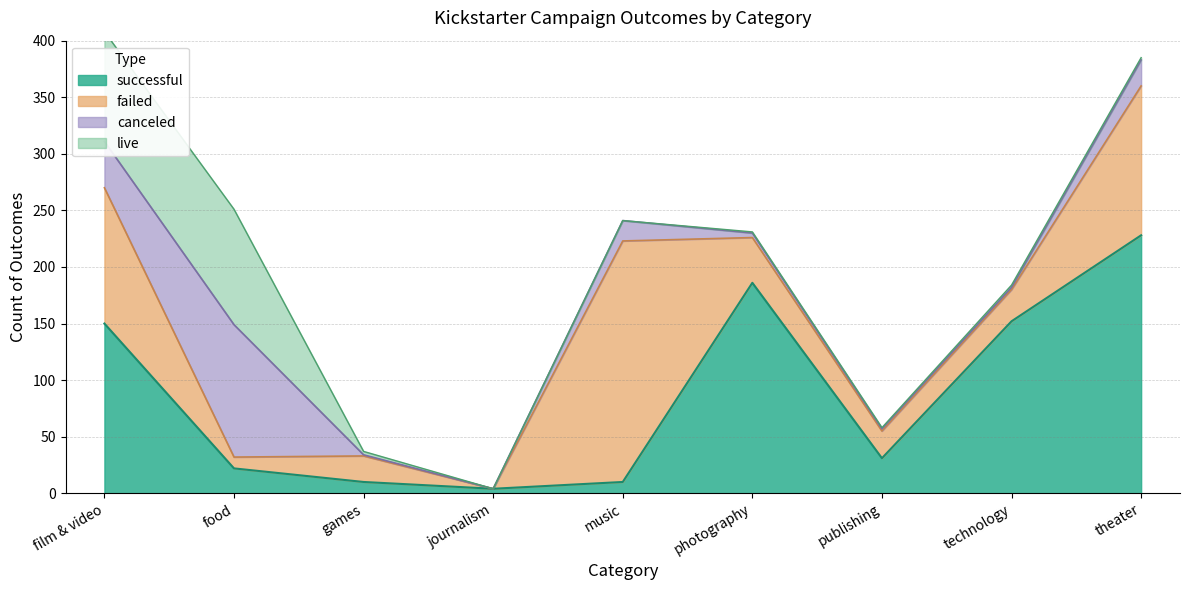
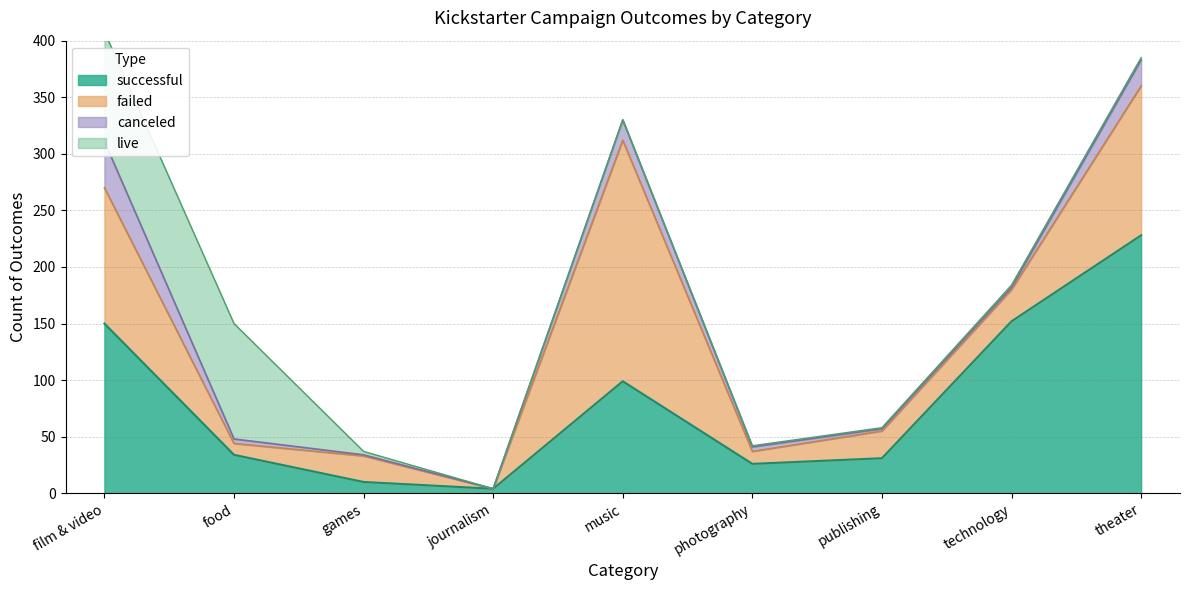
successful, food: 22 -> 34
canceled, food: 117 -> 4
successful, music: 10 -> 99
successful, photography: 186 -> 26
failed, photography: 40 -> 11
